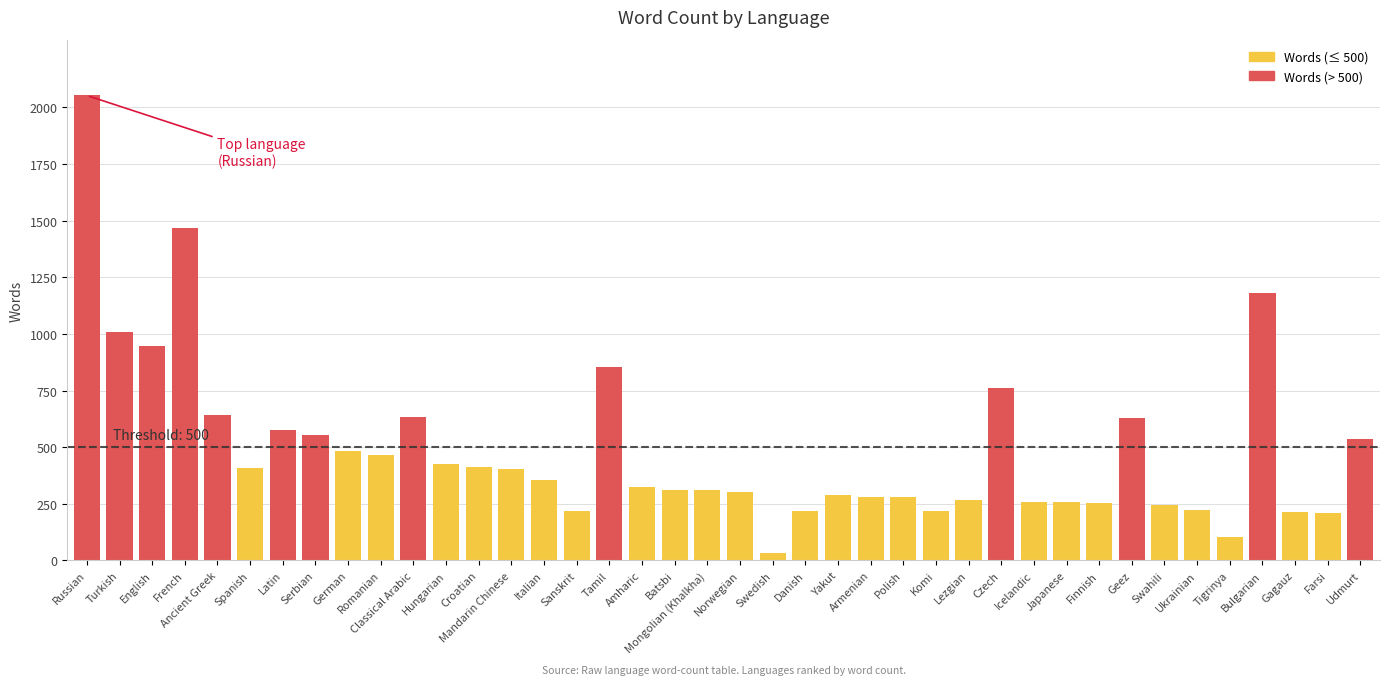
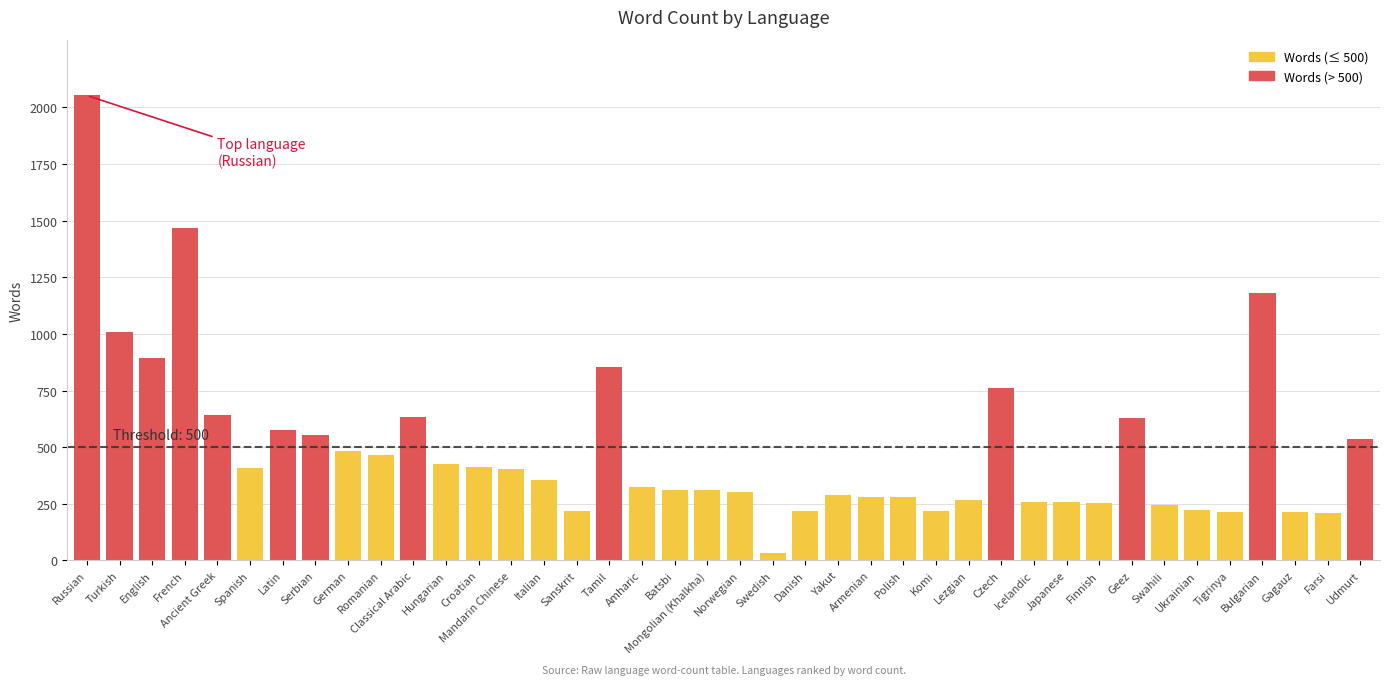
English: 950 -> 890
Tigrinya: 110 -> 210
